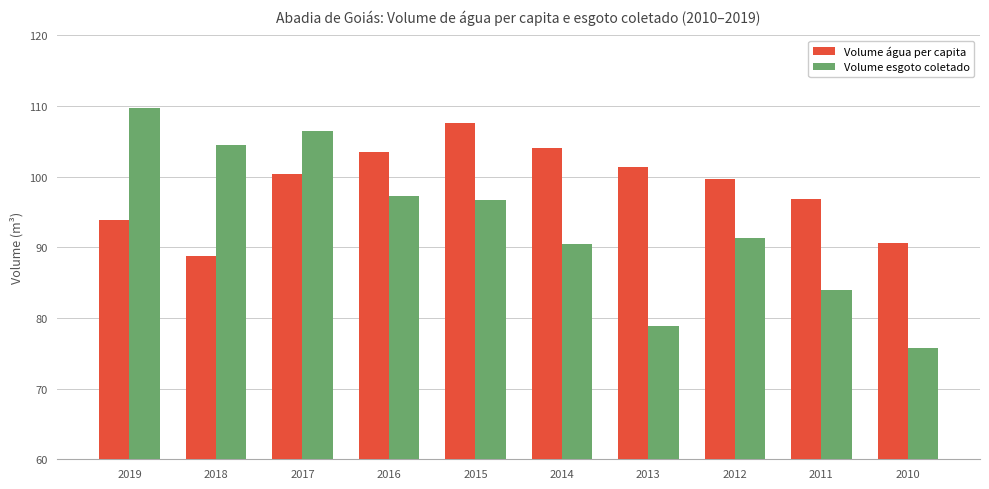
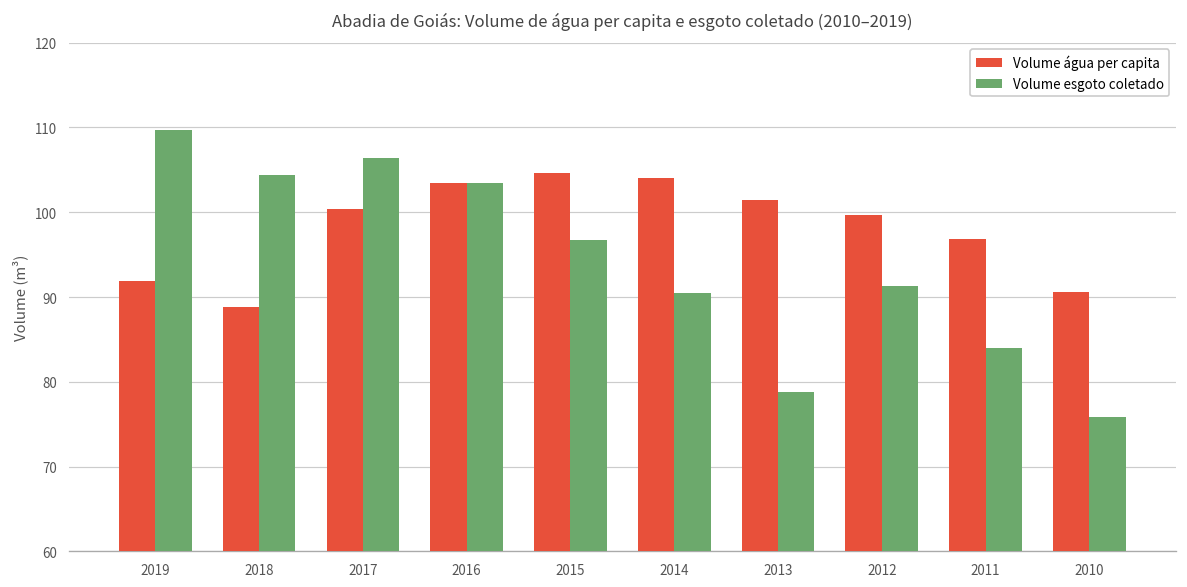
Volume água per capita, 2019: 94 -> 92
Volume esgoto coletado, 2016: 97 -> 103
Volume água per capita, 2015: 108 -> 105
